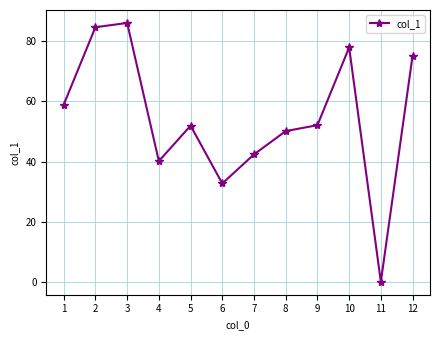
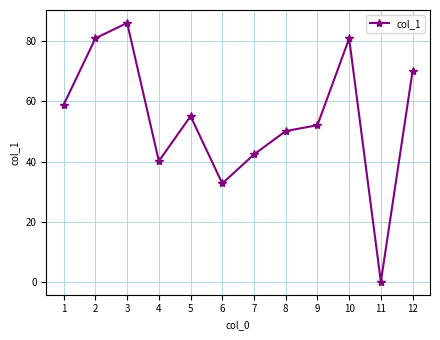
2: 85 -> 81
5: 52 -> 55
10: 78 -> 81
12: 75 -> 70
